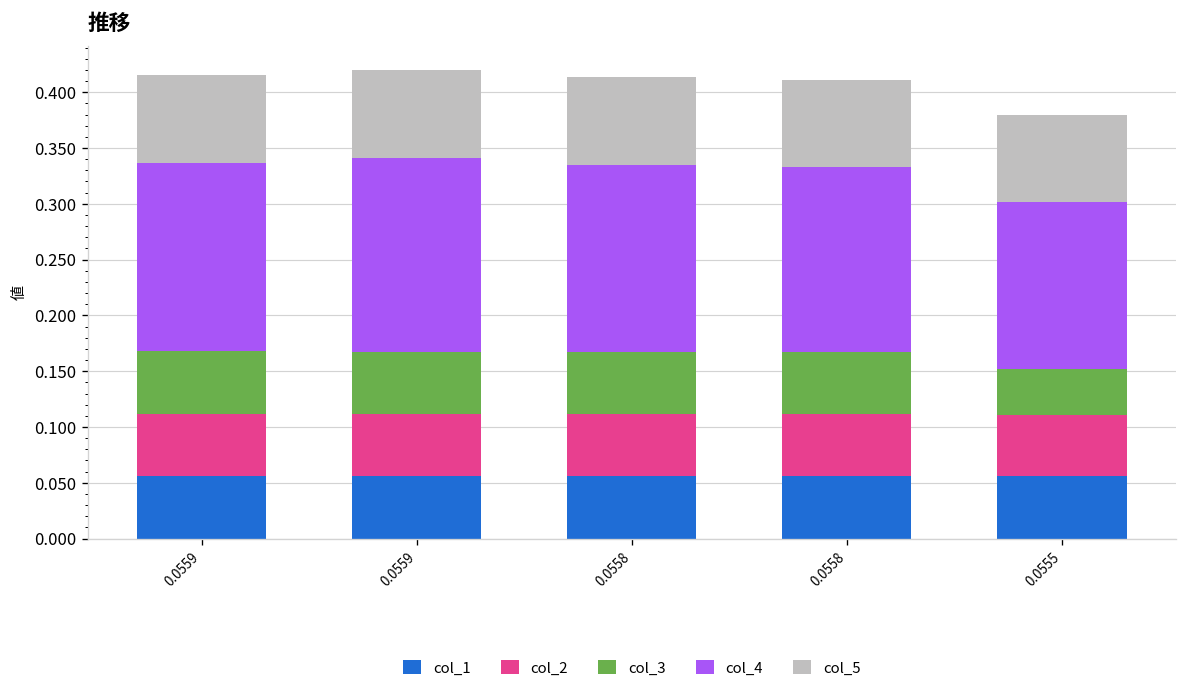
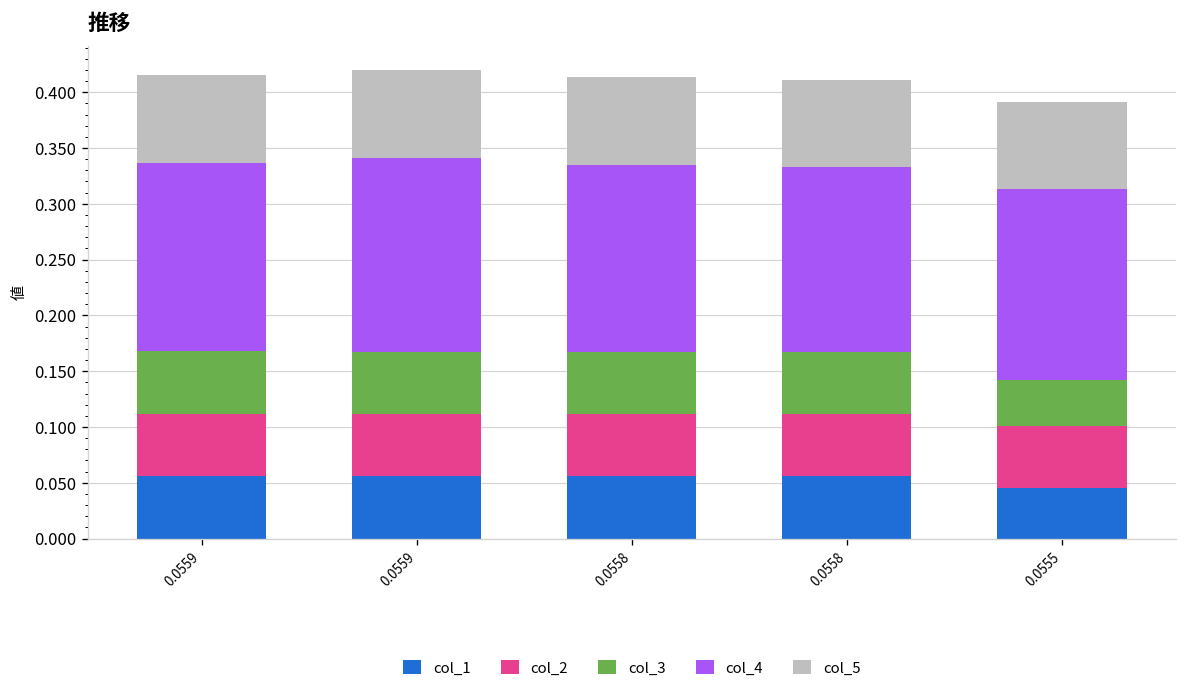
col_1, 0.0555: 0.06 -> 0.05
col_4, 0.0555: 0.15 -> 0.17
